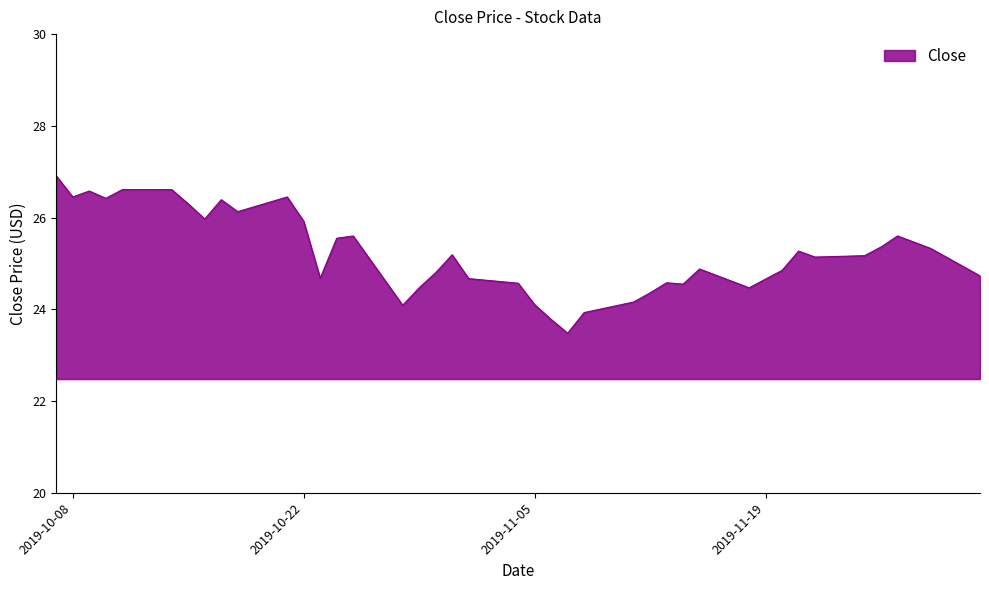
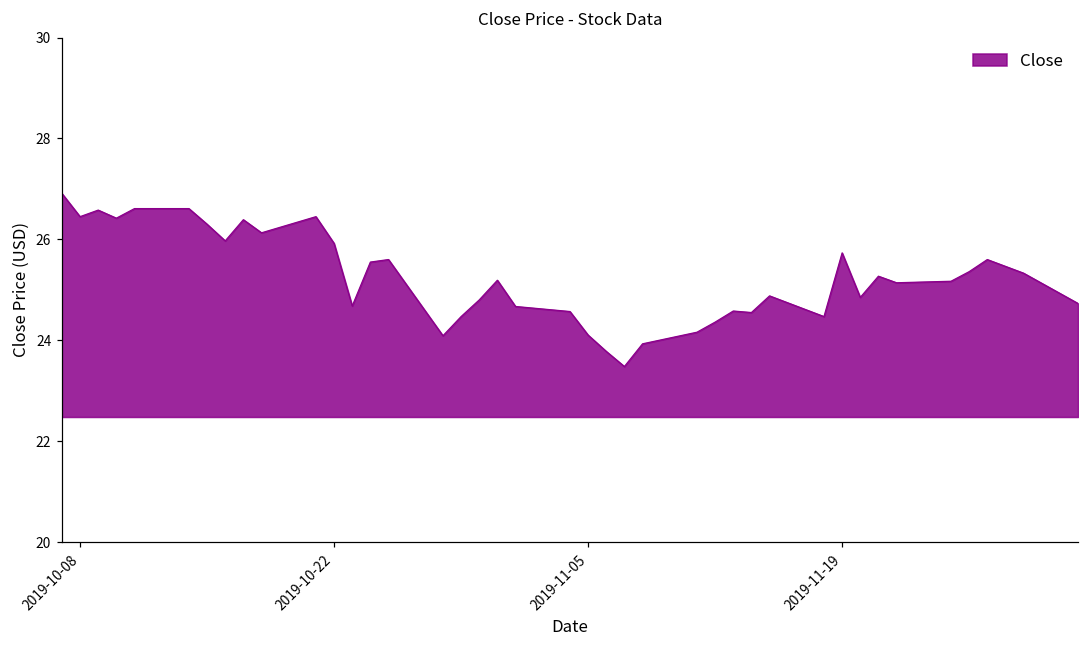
2019-11-19: 24.7 -> 25.7
